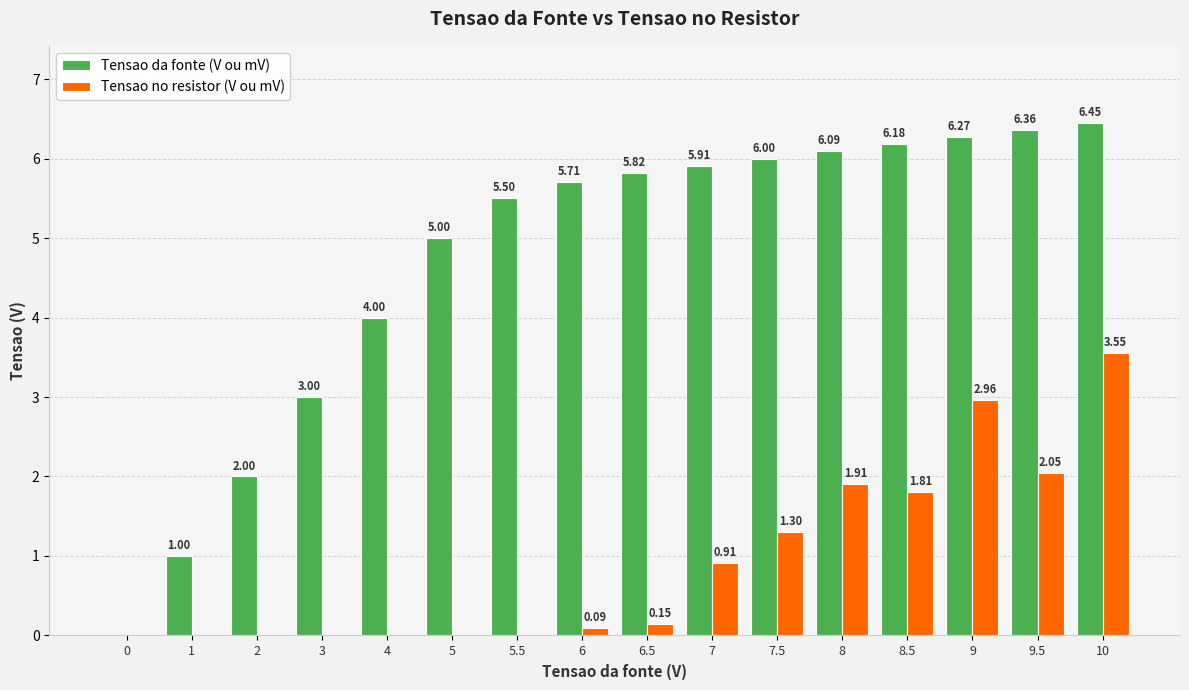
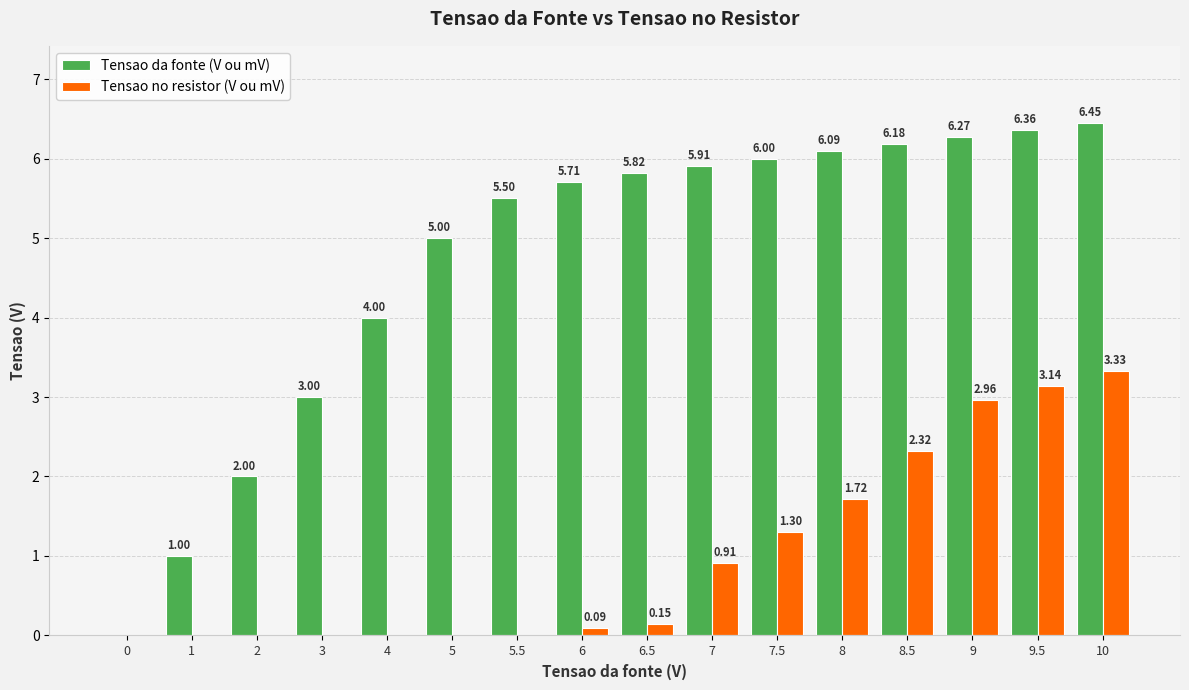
Tensao no resistor (V ou mV), 8: 1.91 -> 1.72
Tensao no resistor (V ou mV), 8.5: 1.81 -> 2.32
Tensao no resistor (V ou mV), 9.5: 2.05 -> 3.14
Tensao no resistor (V ou mV), 10: 3.55 -> 3.33
